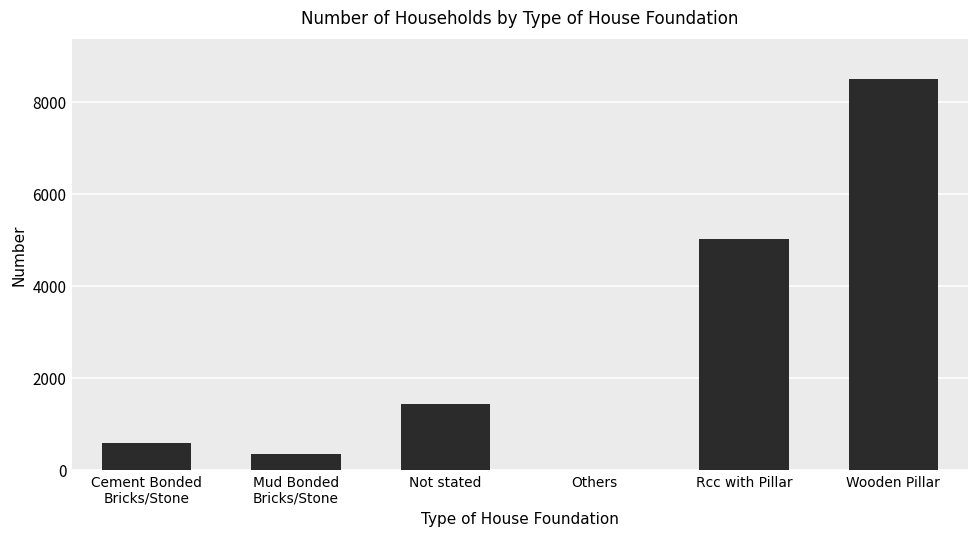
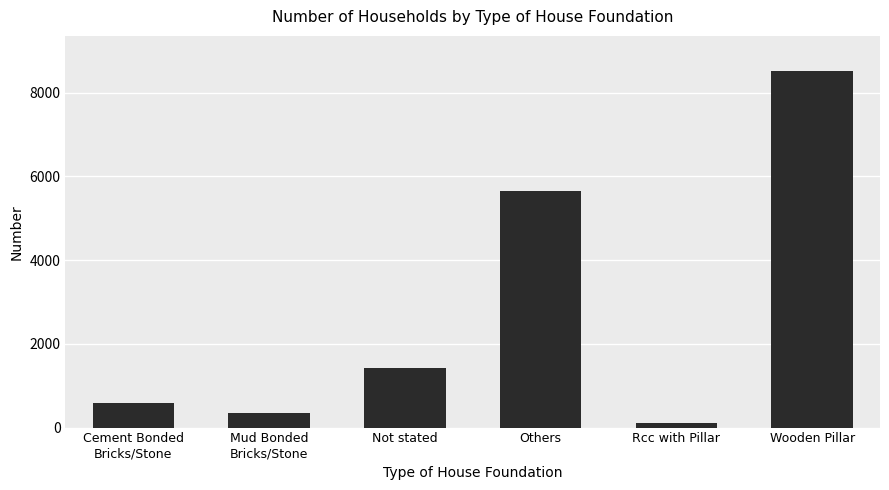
Others: 0 -> 5700
Rcc with Pillar: 5000 -> 100
